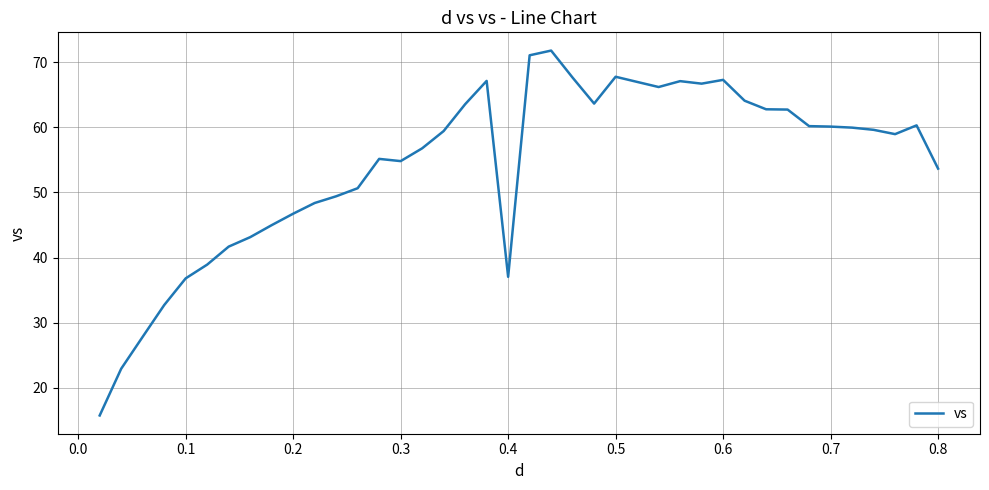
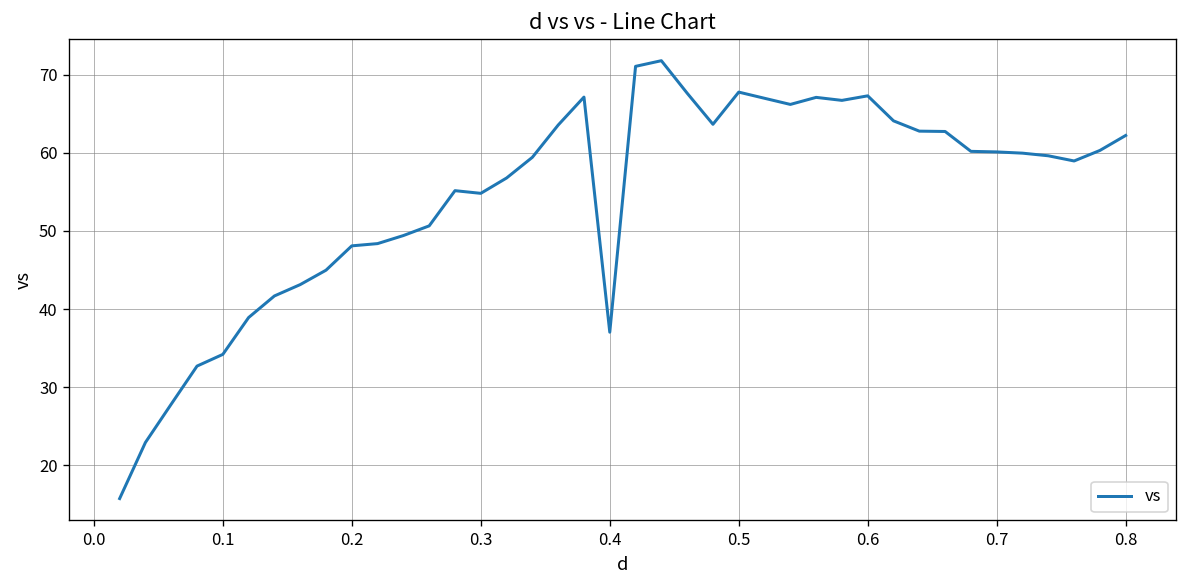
0.1: 37 -> 34
0.2: 47 -> 48
0.8: 54 -> 62
